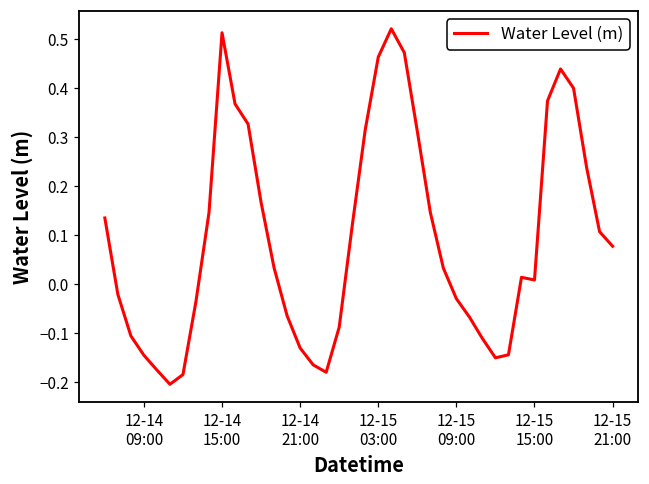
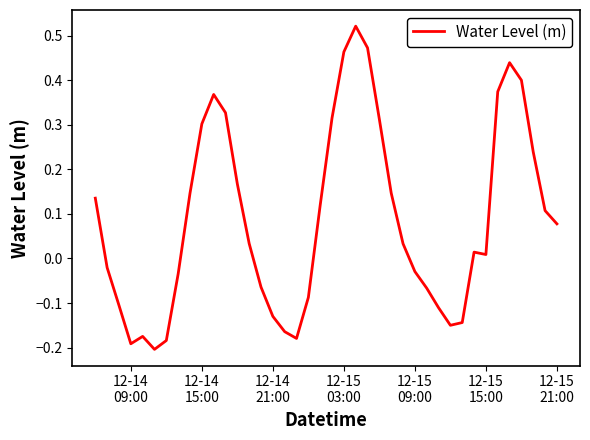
12-14 09:00: -0.14 -> -0.19
12-14 15:00: 0.51 -> 0.30
